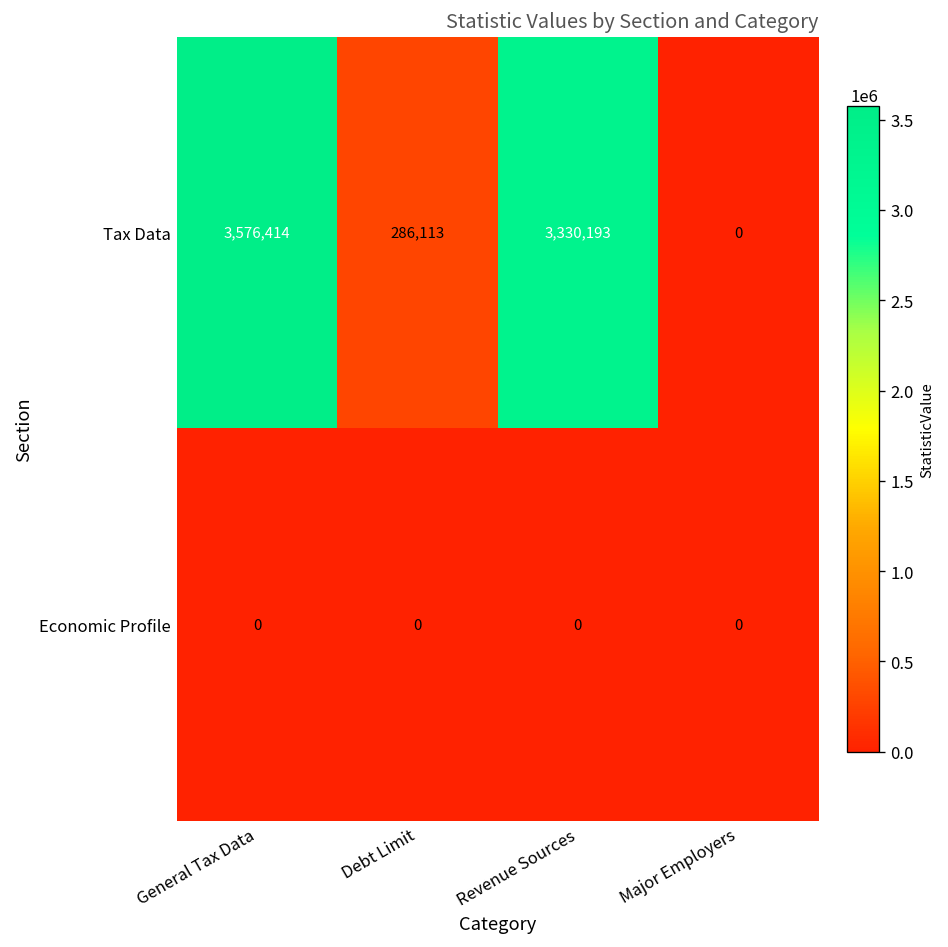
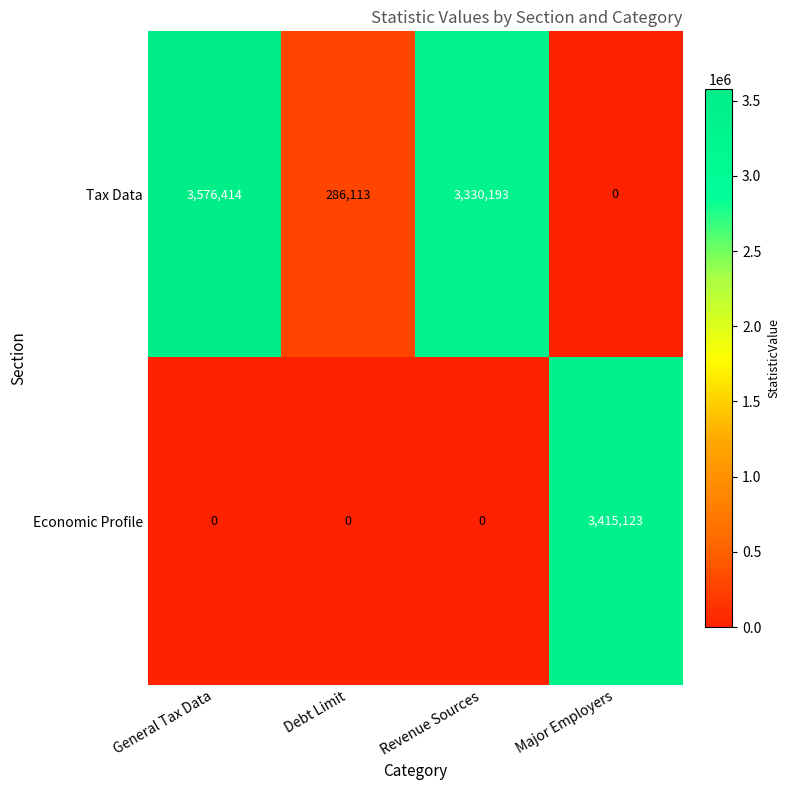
Economic Profile, Major Employers: 0 -> 3,415,123
